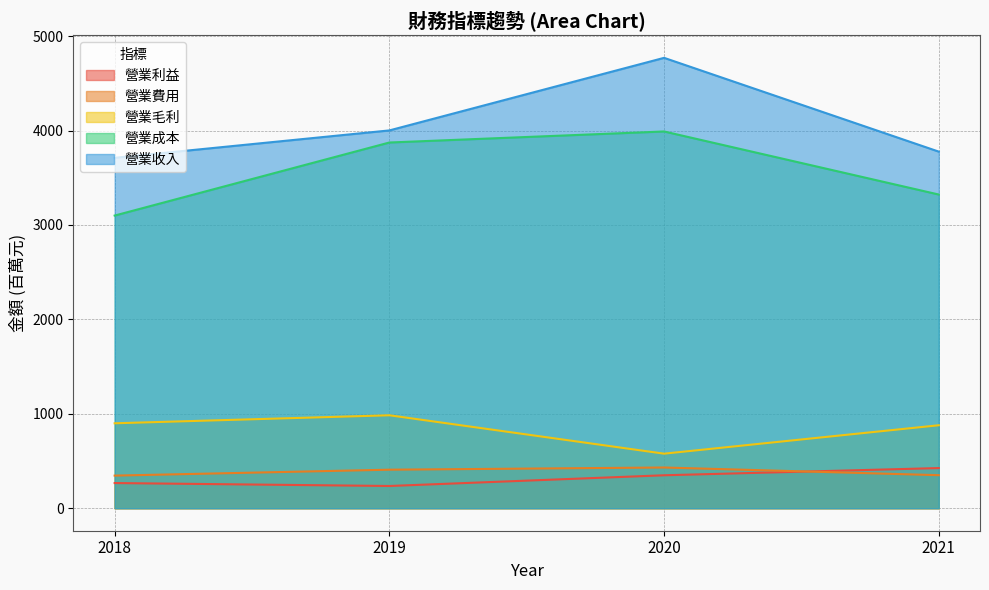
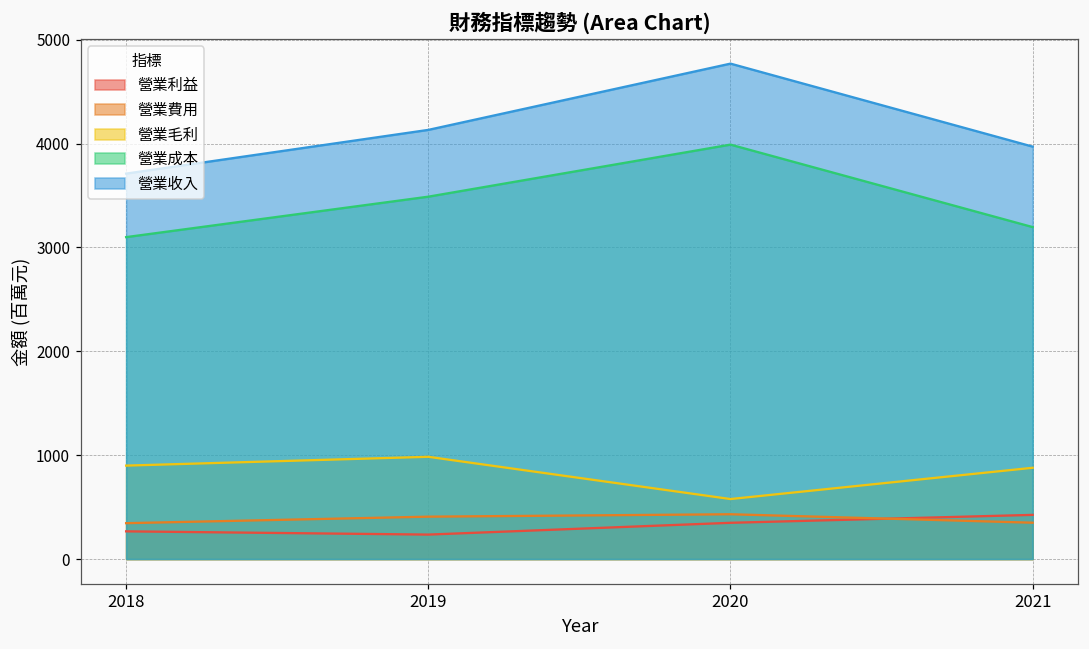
營業成本, 2019: 3900 -> 3500
營業收入, 2019: 4000 -> 4100
營業成本, 2021: 3300 -> 3200
營業收入, 2021: 3800 -> 4000
